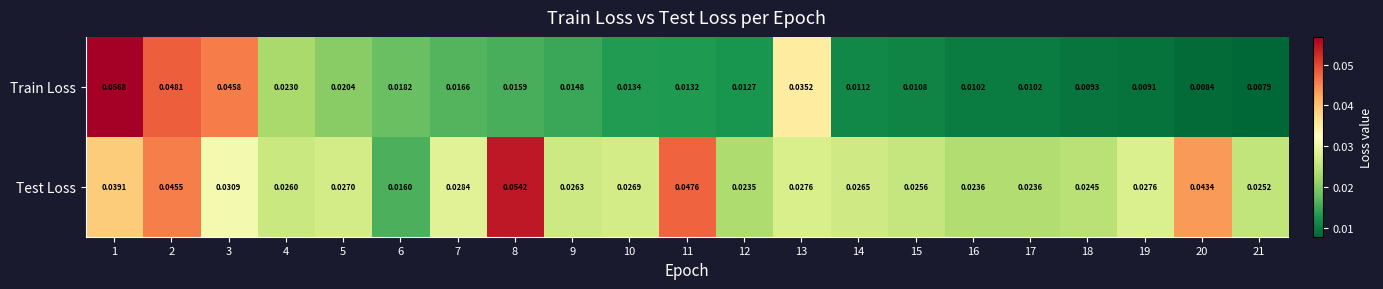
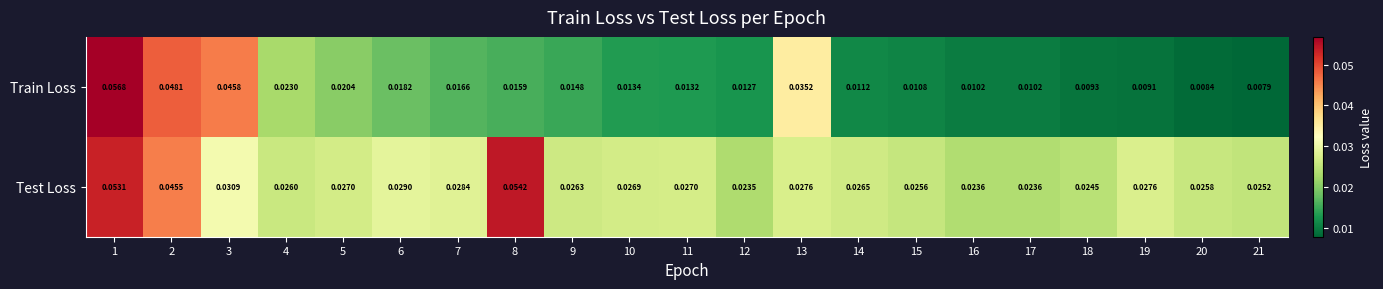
Test Loss, 1: 0.0391 -> 0.0531
Test Loss, 6: 0.0160 -> 0.0290
Test Loss, 11: 0.0476 -> 0.0270
Test Loss, 20: 0.0434 -> 0.0258
